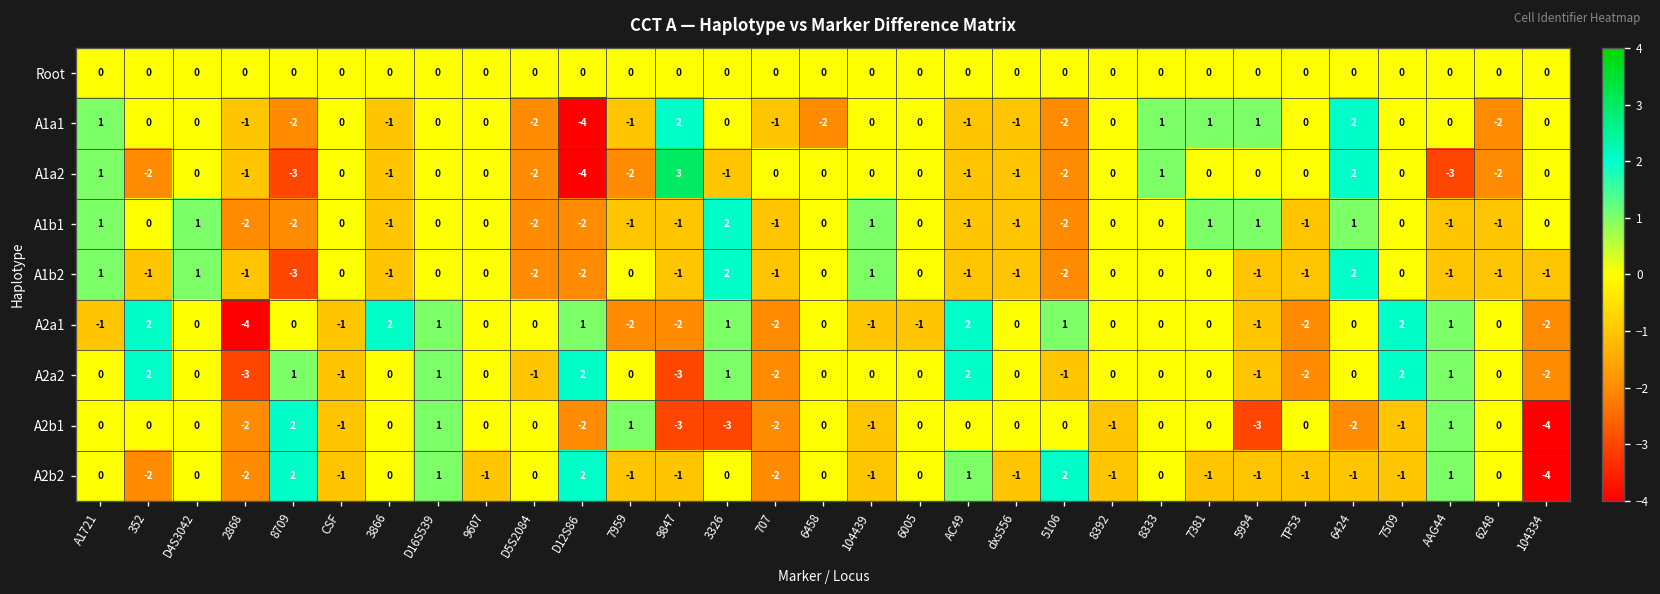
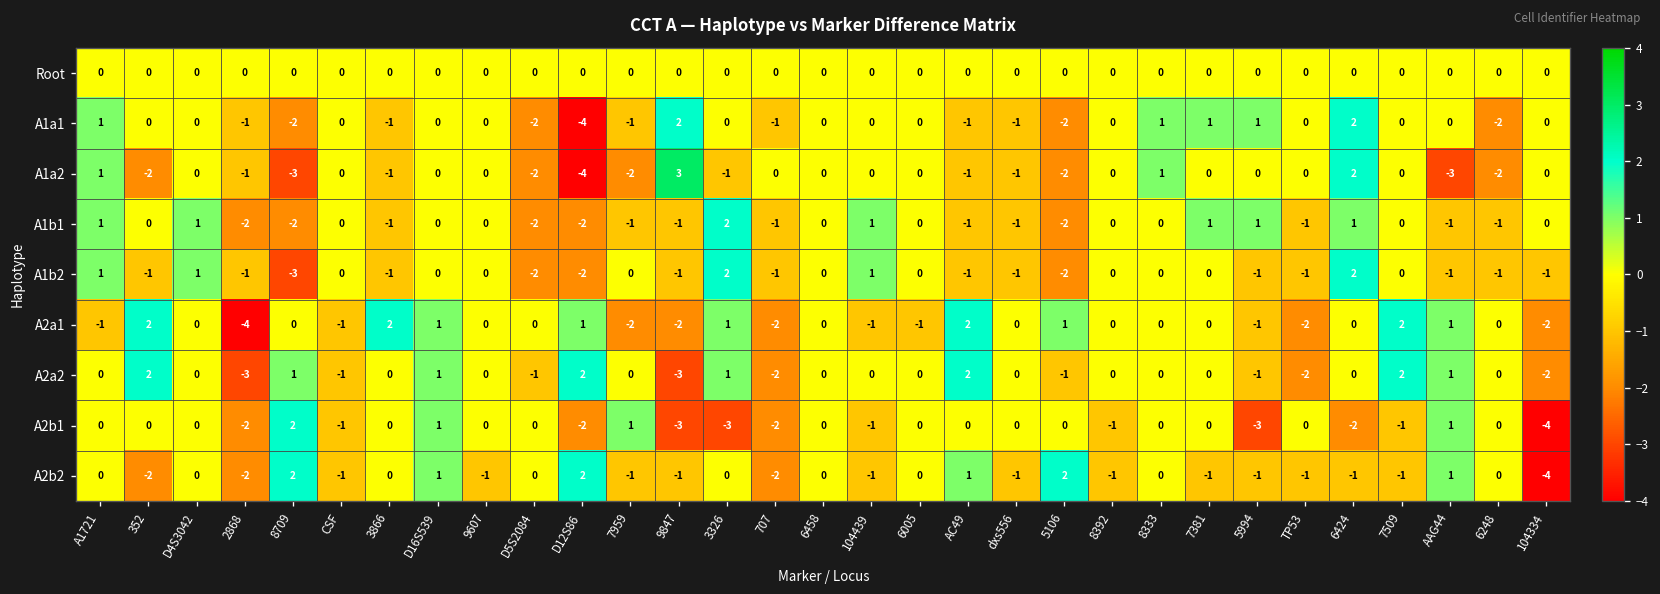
A1a1, 6458: -2 -> 0
